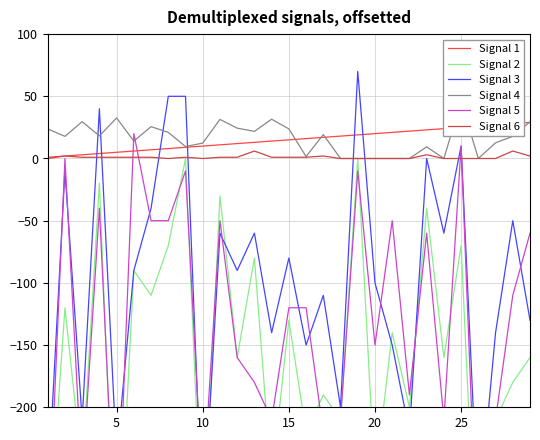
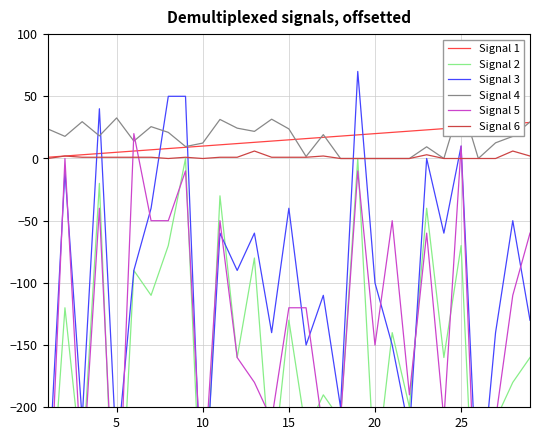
Signal 3, 15: -80 -> -40
